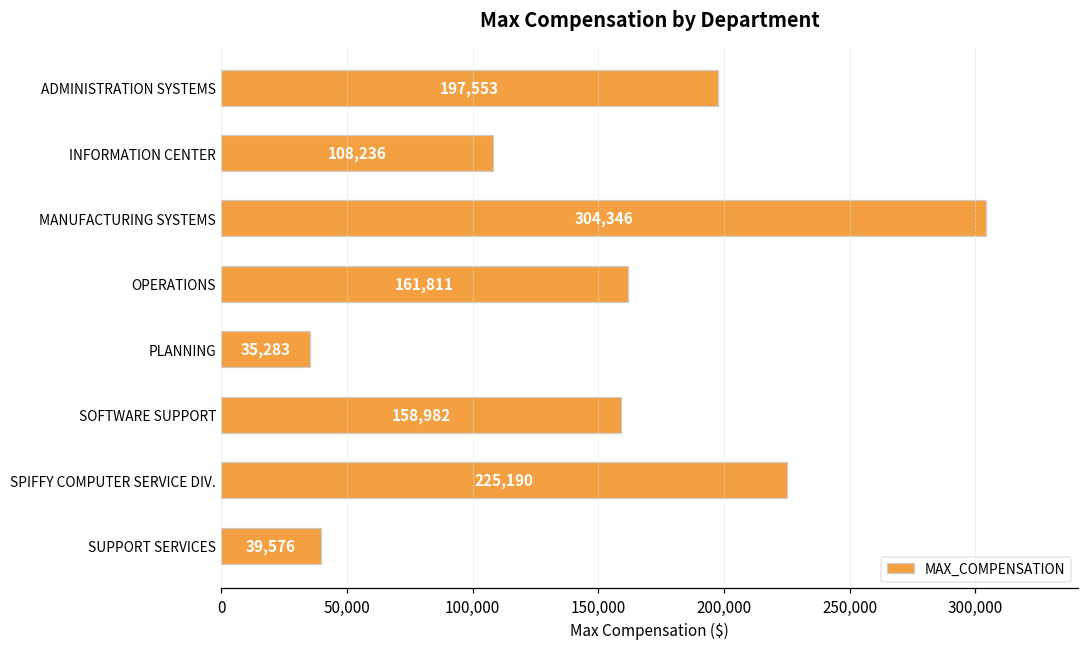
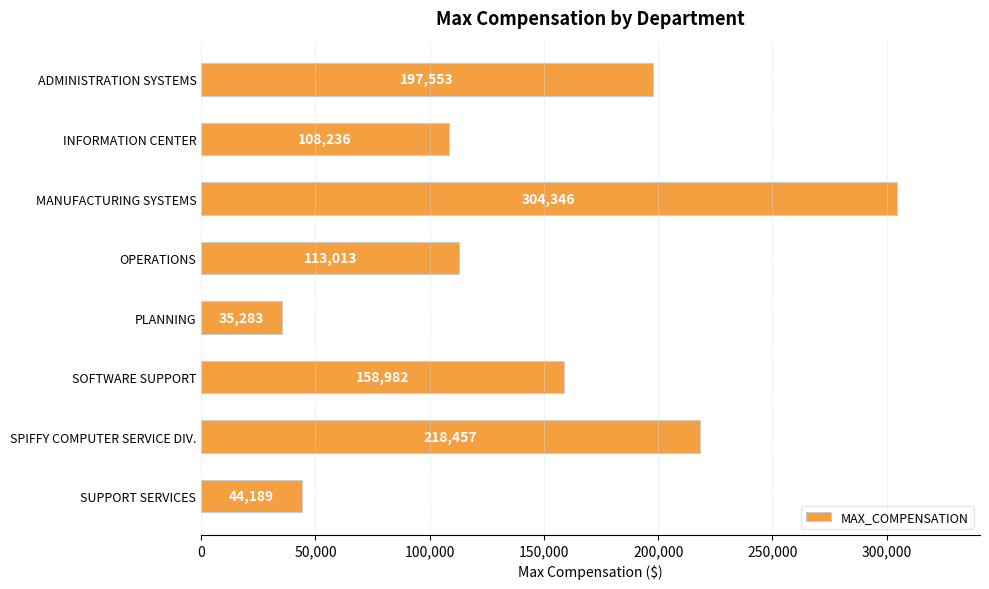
OPERATIONS: 161,811 -> 113,013
SPIFFY COMPUTER SERVICE DIV.: 225,190 -> 218,457
SUPPORT SERVICES: 39,576 -> 44,189
